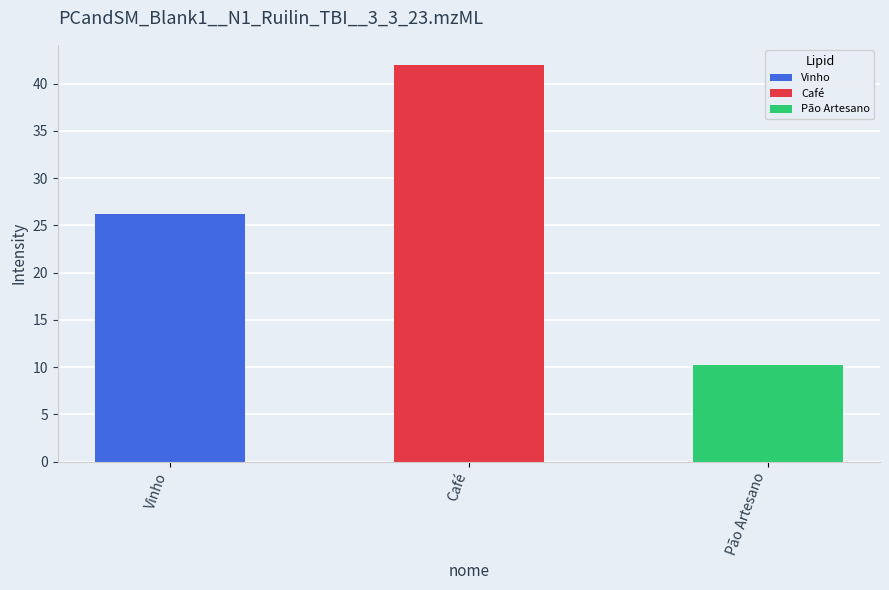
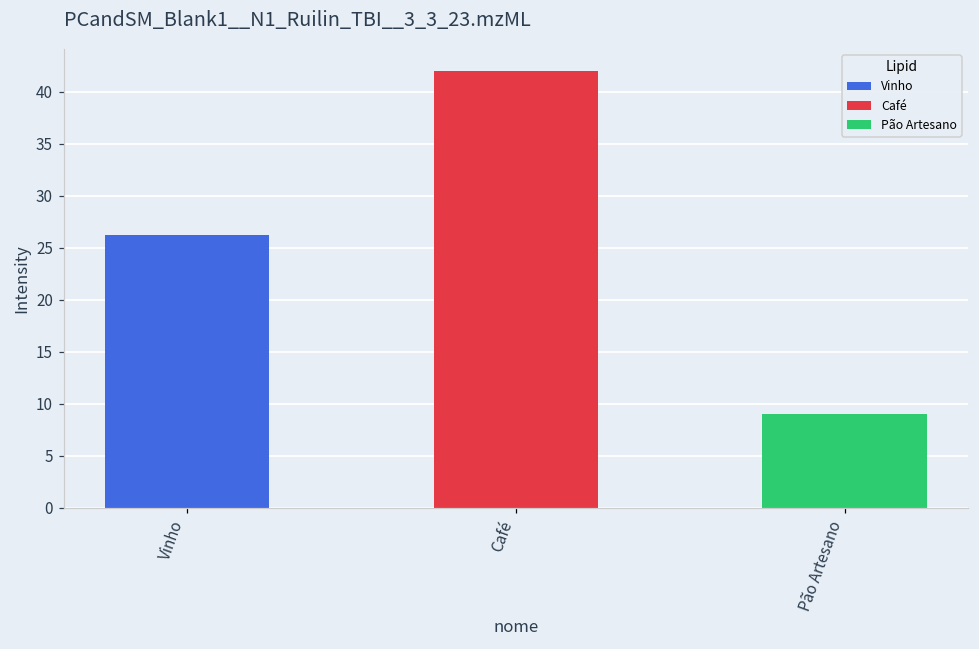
Pão Artesano: 10 -> 9
